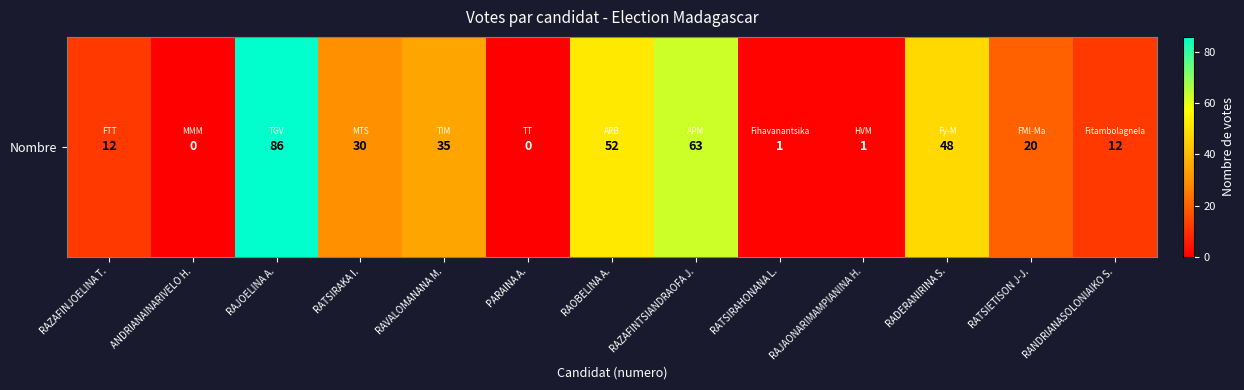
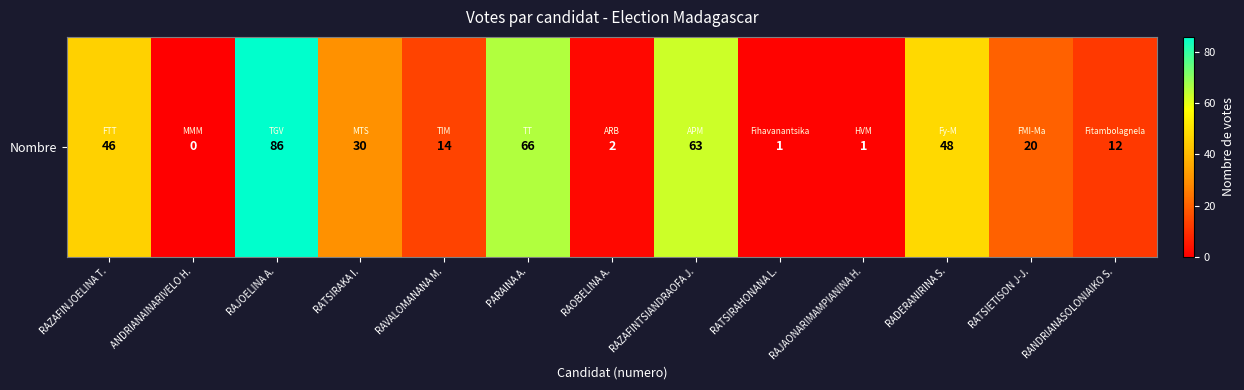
Nombre, RAZAFINJOELINA T.: 12 -> 46
Nombre, RAVALOMANANA M.: 35 -> 14
Nombre, PARAINA A.: 0 -> 66
Nombre, RAOBELINA A.: 52 -> 2
